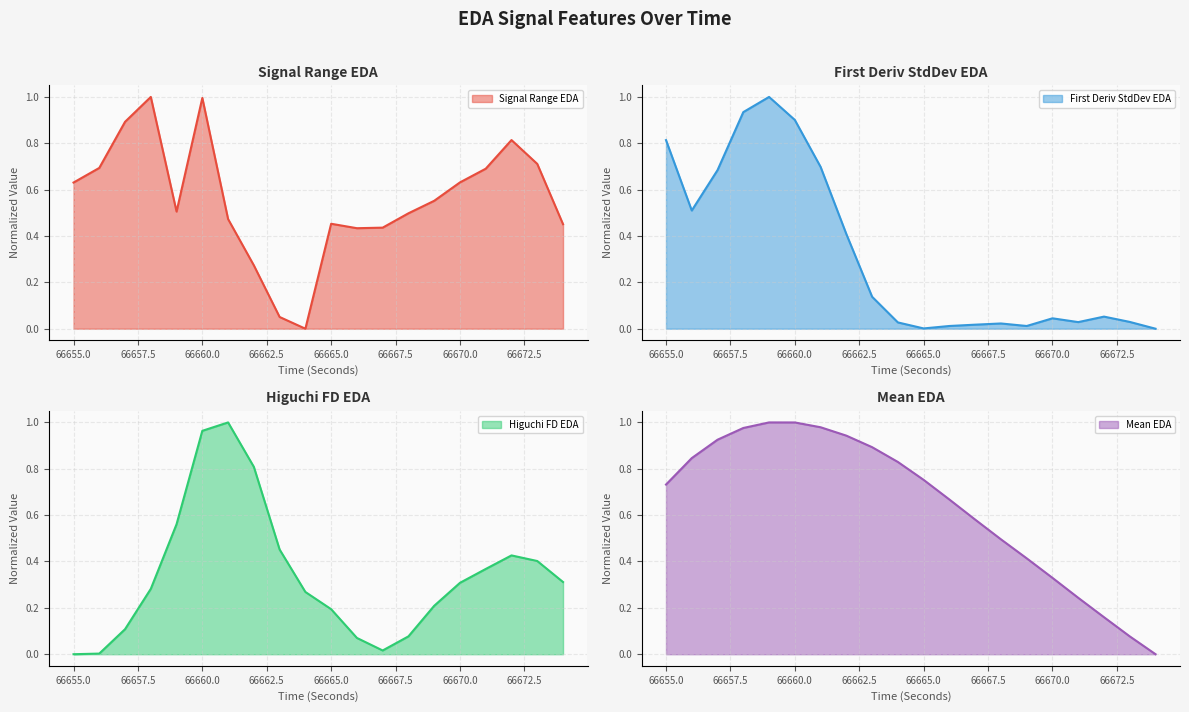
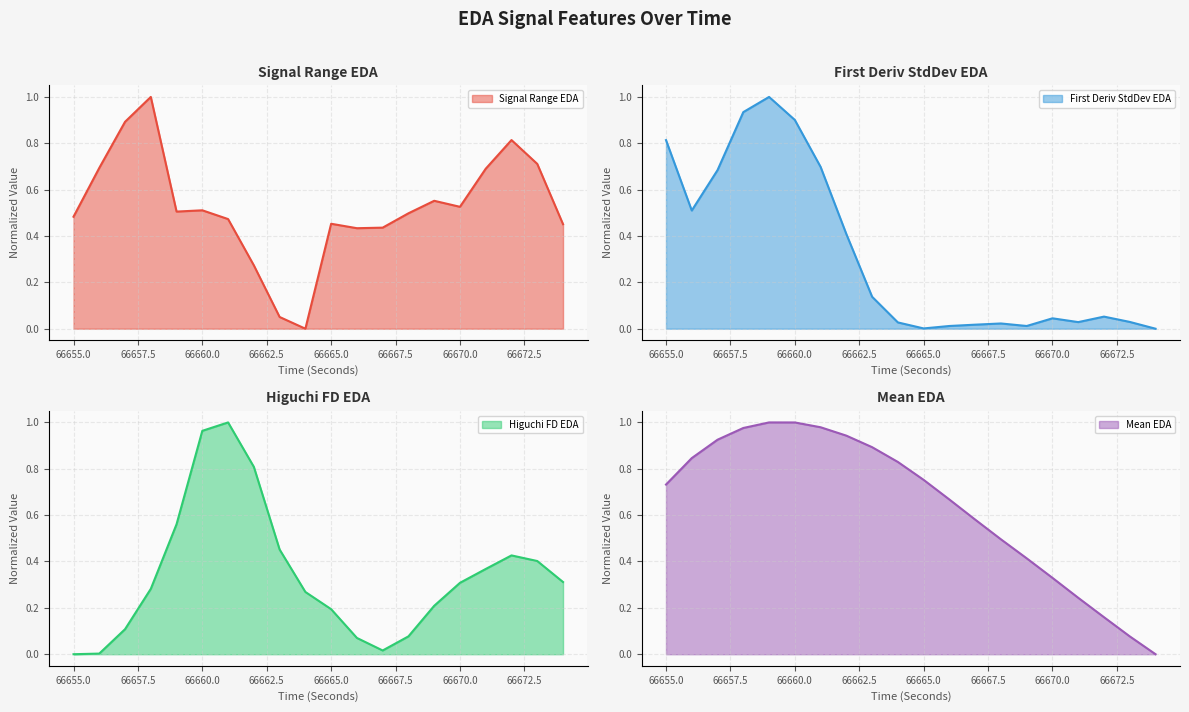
Signal Range EDA, 66655.0: 0.63 -> 0.48
Signal Range EDA, 66660.0: 1.00 -> 0.51
Signal Range EDA, 66670.0: 0.63 -> 0.53
